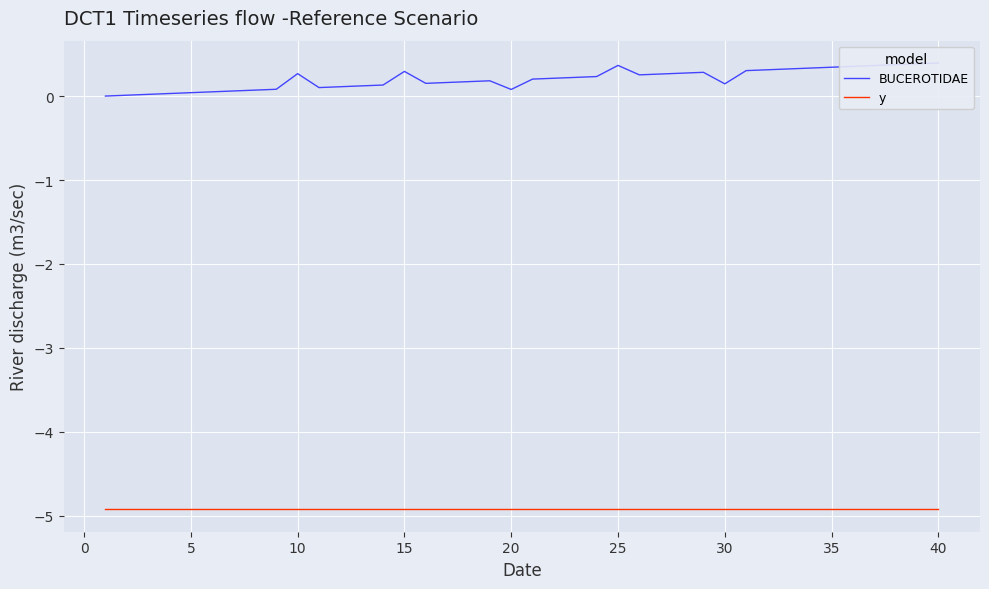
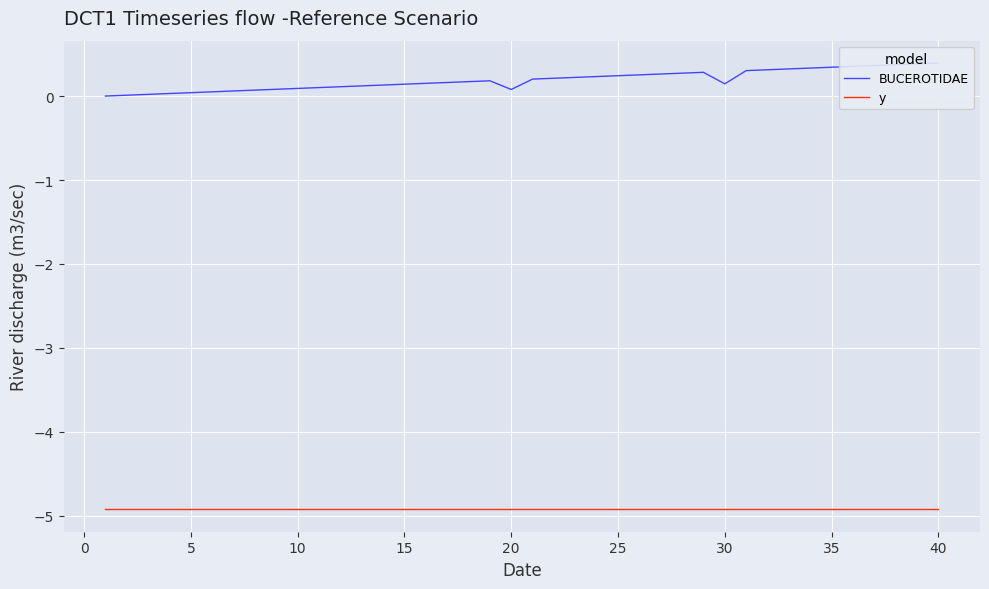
BUCEROTIDAE, 10: 0.3 -> 0.1
BUCEROTIDAE, 15: 0.3 -> 0.1
BUCEROTIDAE, 25: 0.4 -> 0.2
